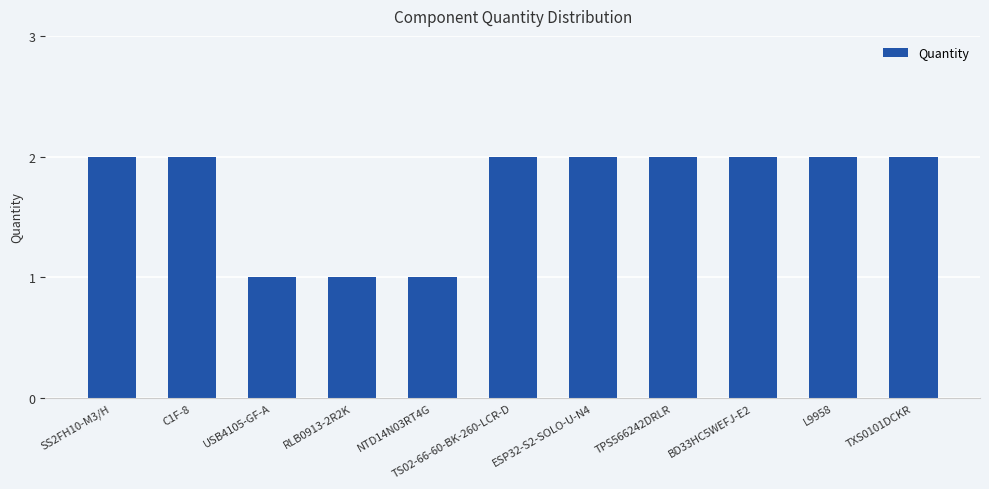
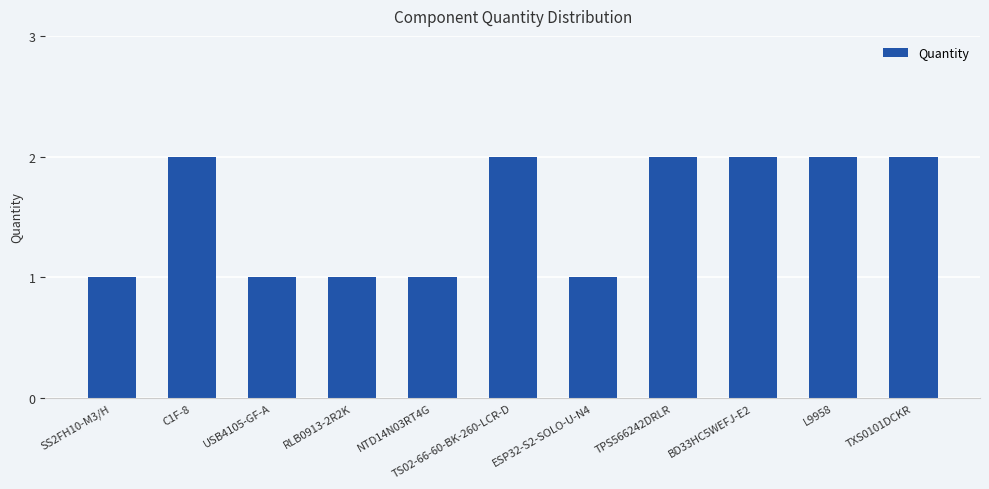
SS2FH10-M3/H: 2 -> 1
ESP32-S2-SOLO-U-N4: 2 -> 1
